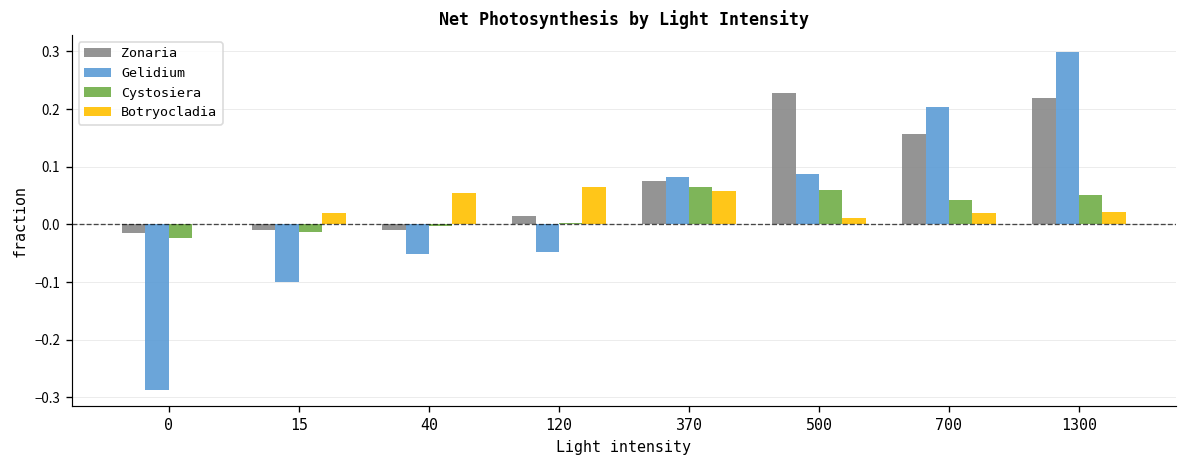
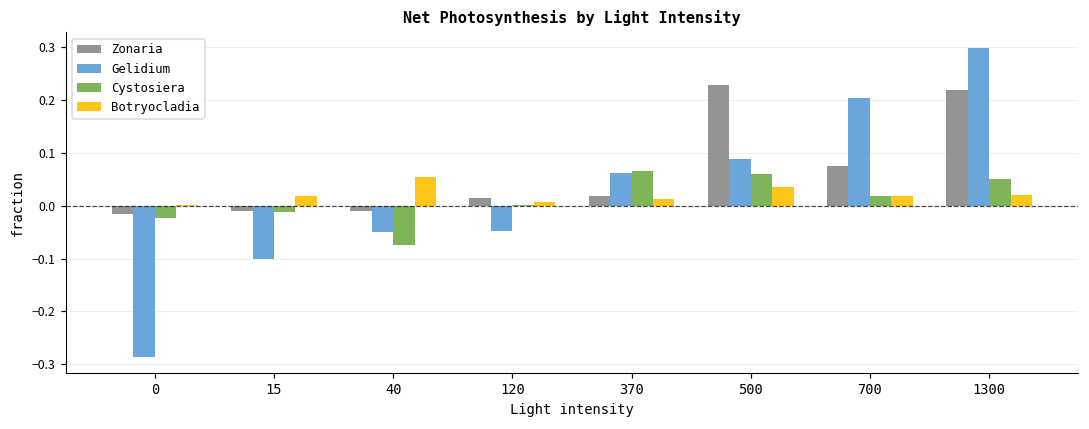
Cystosiera, 40: 0.00 -> -0.07
Botryocladia, 120: 0.06 -> 0.01
Zonaria, 370: 0.08 -> 0.02
Gelidium, 370: 0.08 -> 0.06
Botryocladia, 370: 0.06 -> 0.01
Botryocladia, 500: 0.01 -> 0.03
Zonaria, 700: 0.16 -> 0.07
Cystosiera, 700: 0.04 -> 0.02
